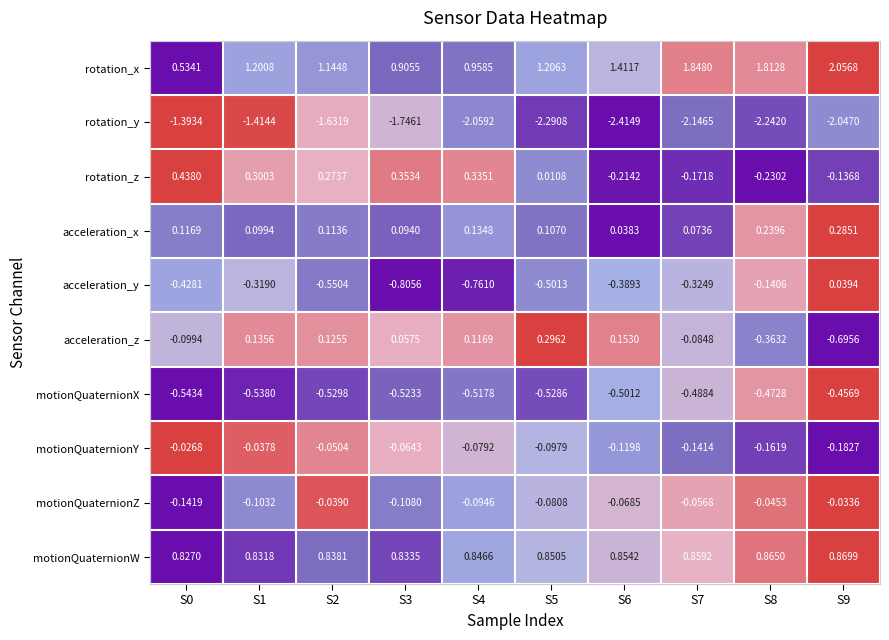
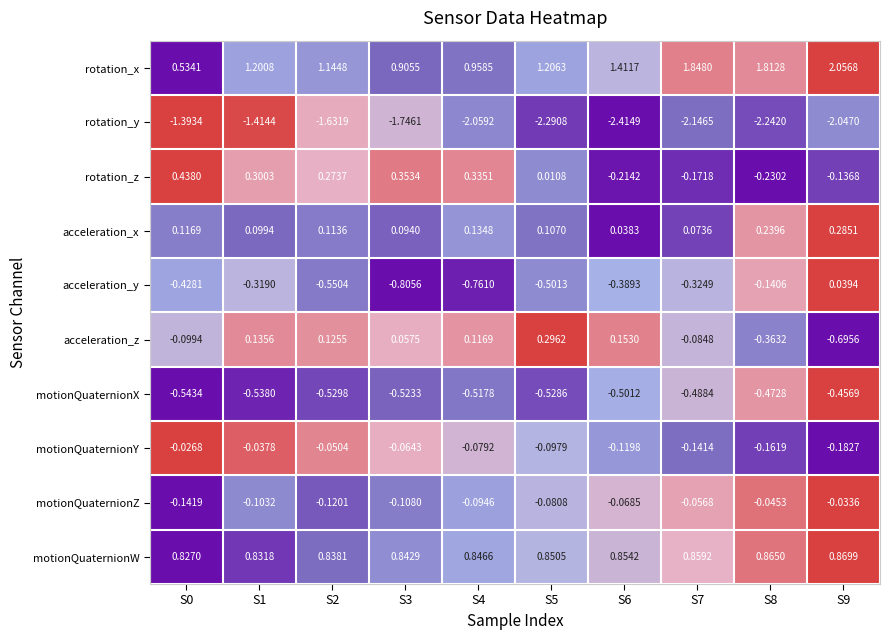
motionQuaternionZ, S2: -0.0390 -> -0.1201
motionQuaternionW, S3: 0.8335 -> 0.8429
